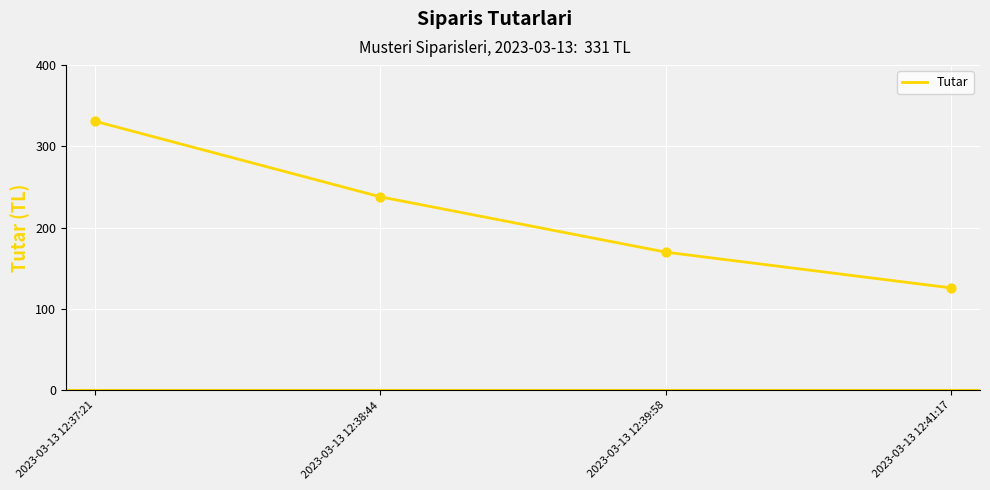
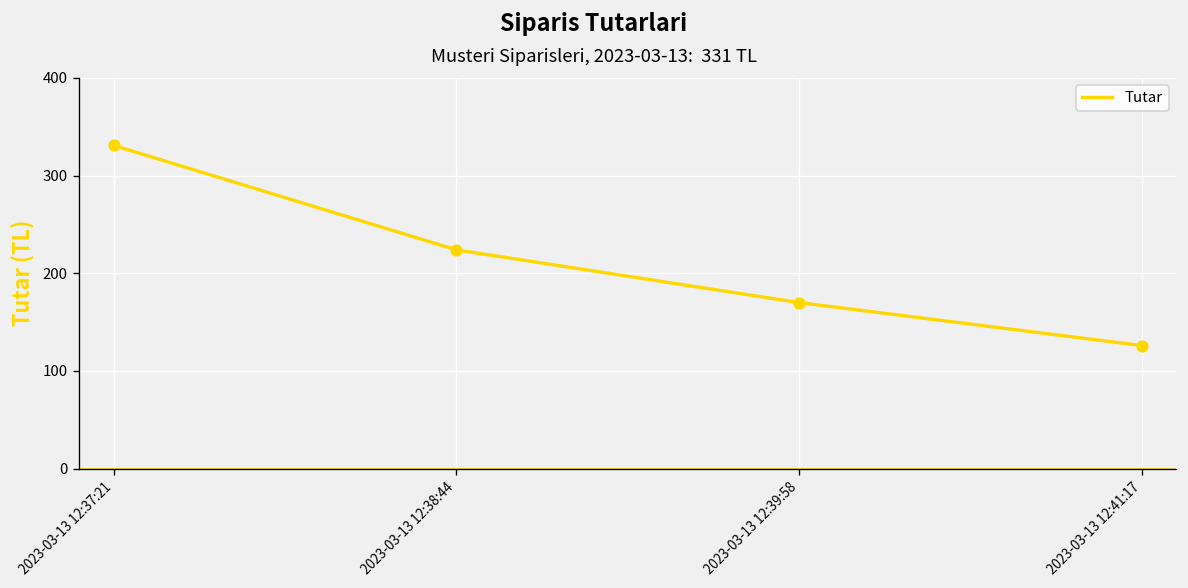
2023-03-13 12:38:44: 240 -> 220
